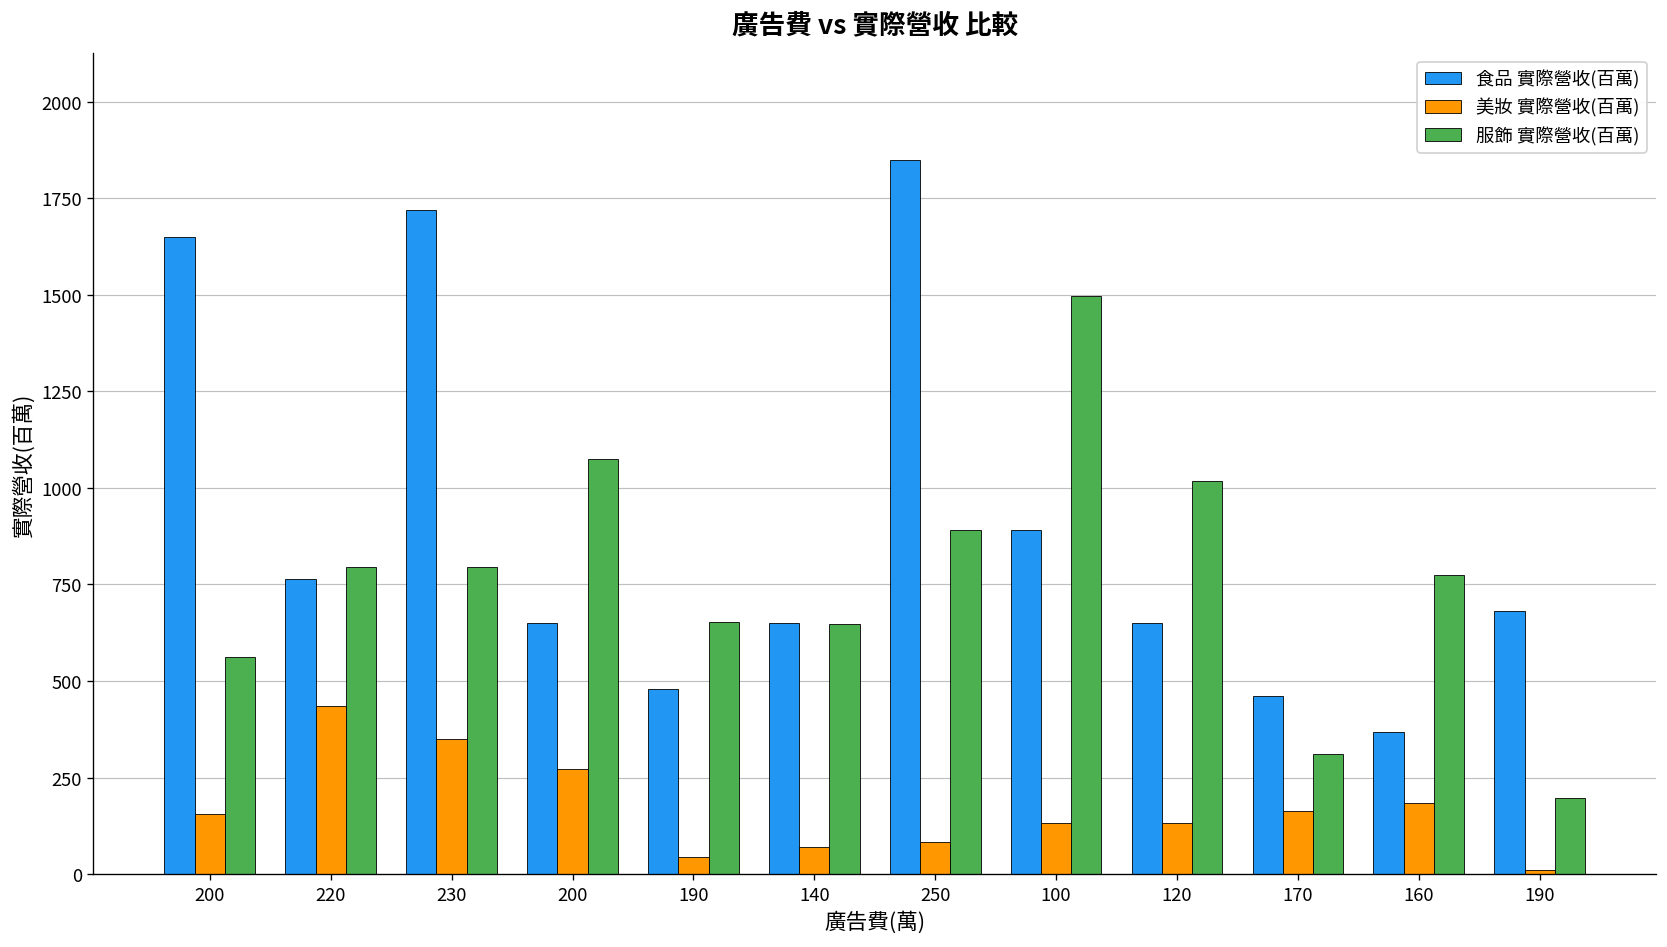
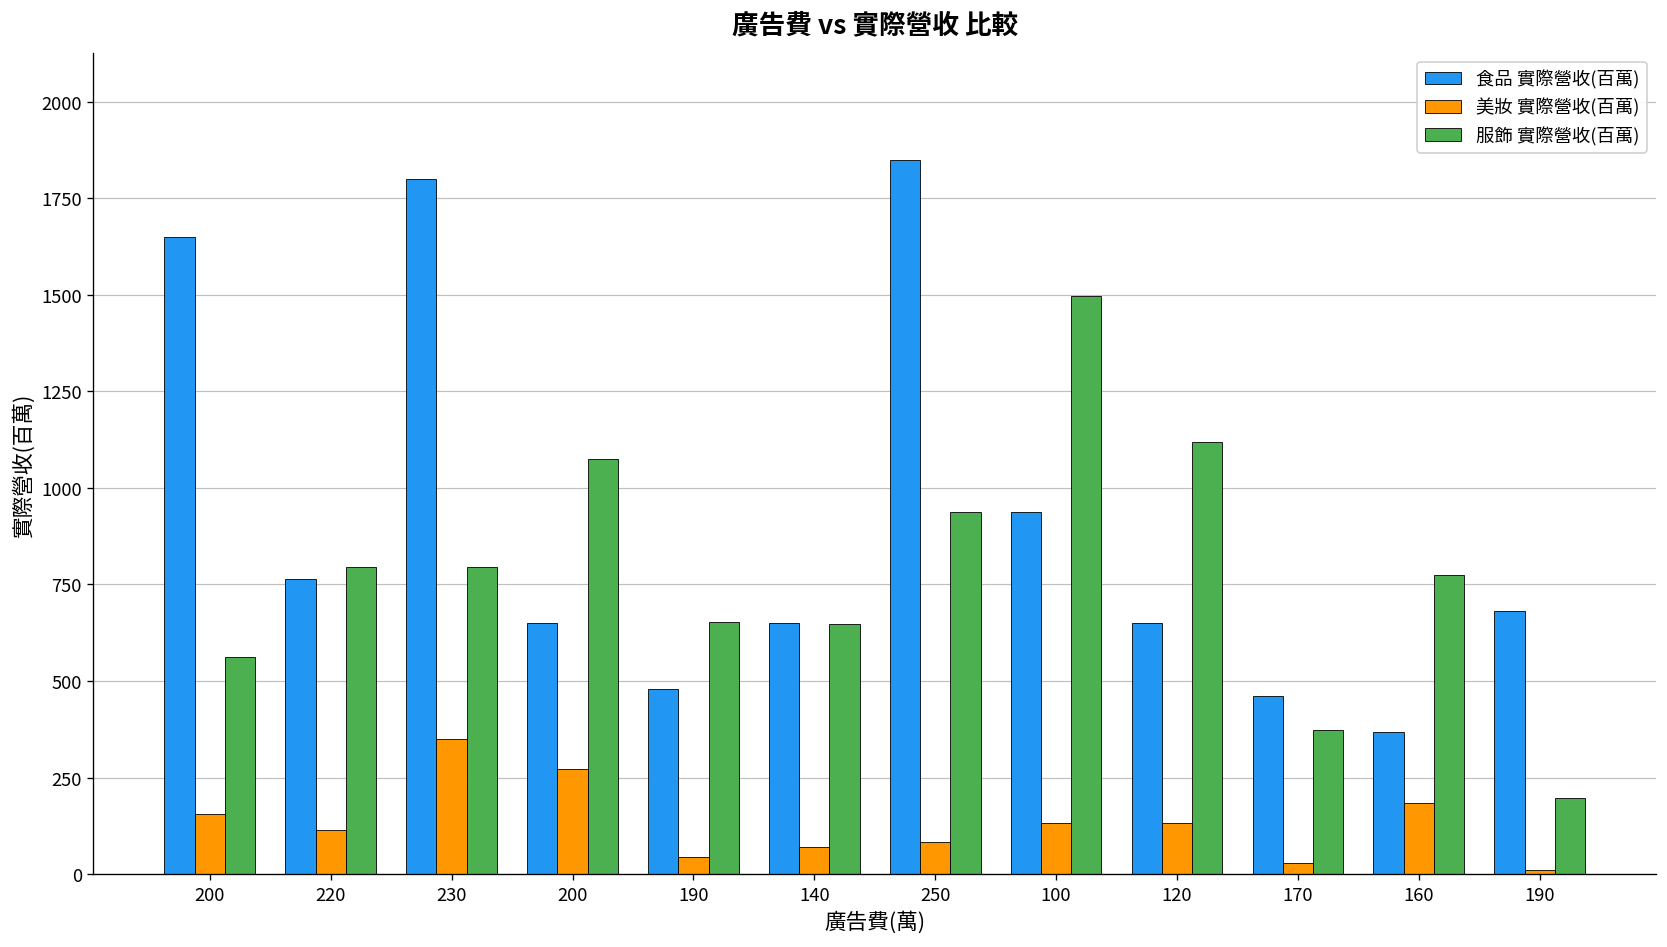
美妝 實際營收(百萬), 220: 440 -> 110
食品 實際營收(百萬), 230: 1720 -> 1800
服飾 實際營收(百萬), 250: 890 -> 940
食品 實際營收(百萬), 100: 890 -> 940
服飾 實際營收(百萬), 120: 1020 -> 1120
美妝 實際營收(百萬), 170: 160 -> 30
服飾 實際營收(百萬), 170: 310 -> 370
